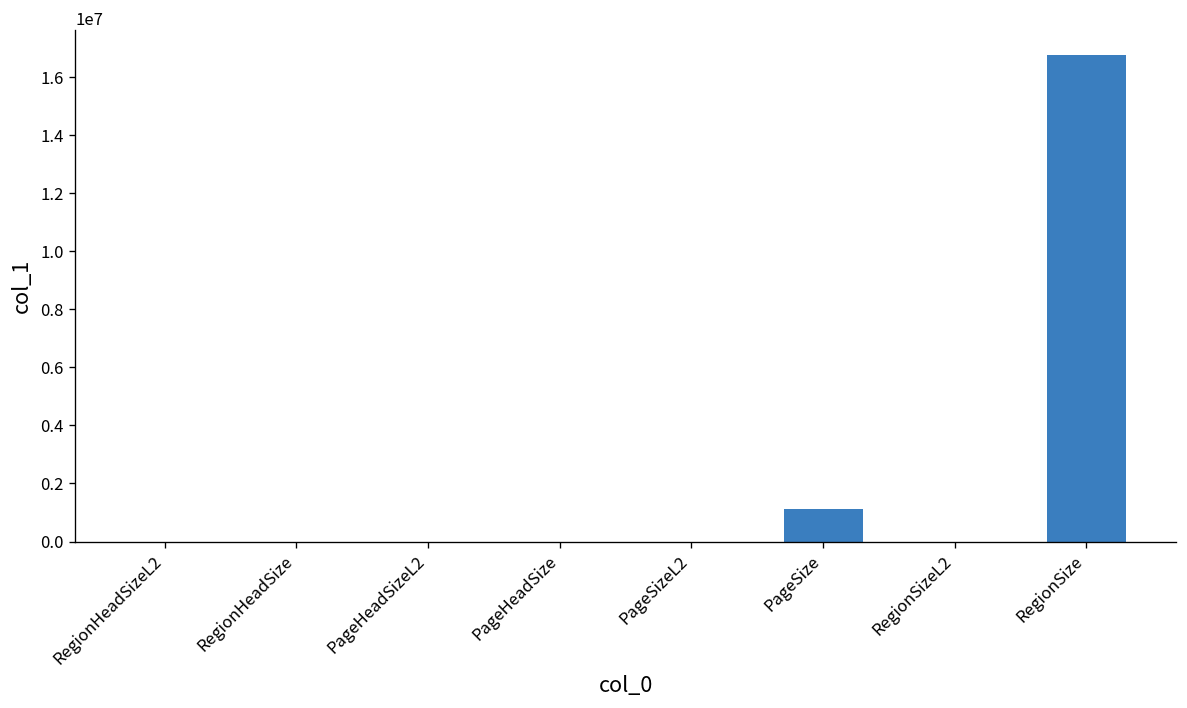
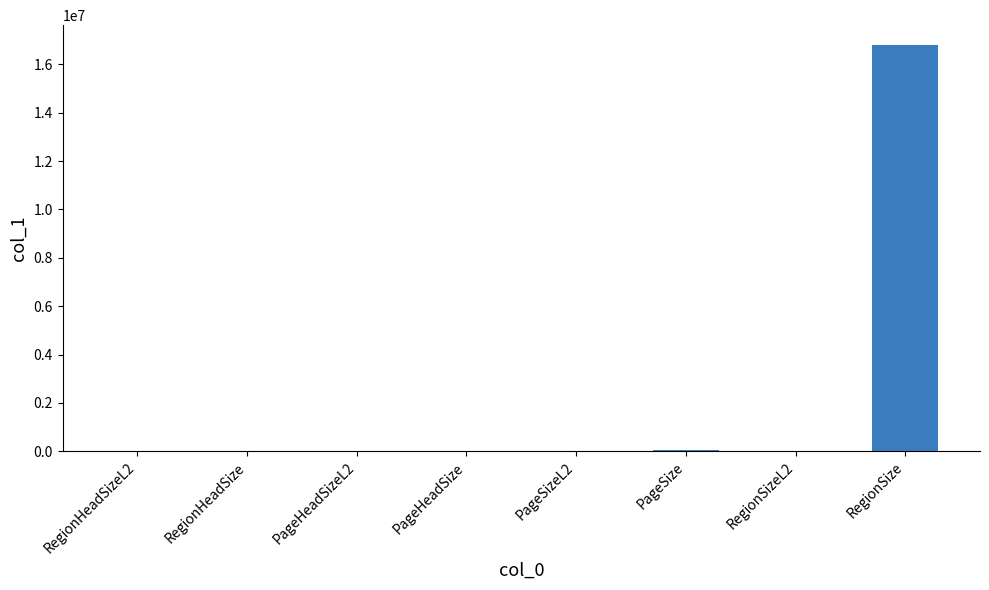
PageSize: 1100000 -> 100000
